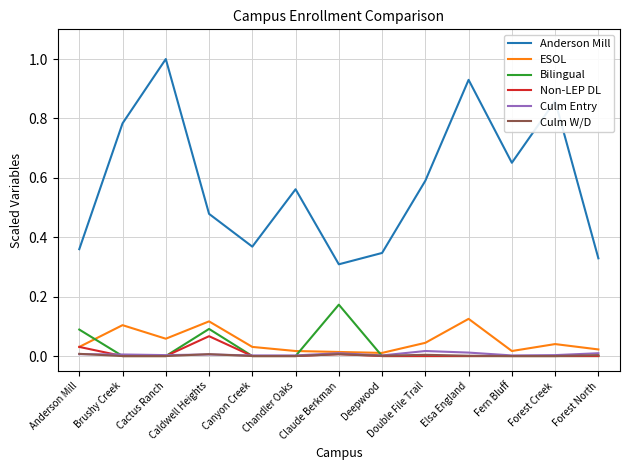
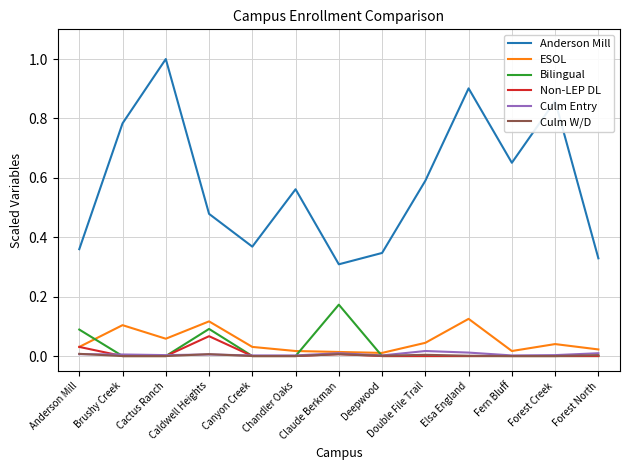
Anderson Mill, Elsa England: 0.93 -> 0.90
